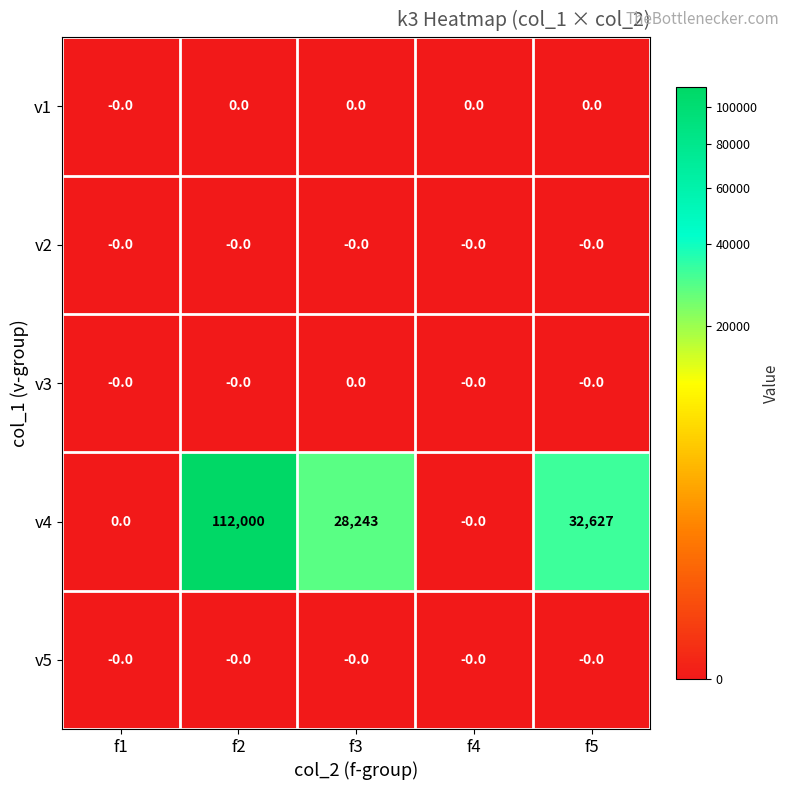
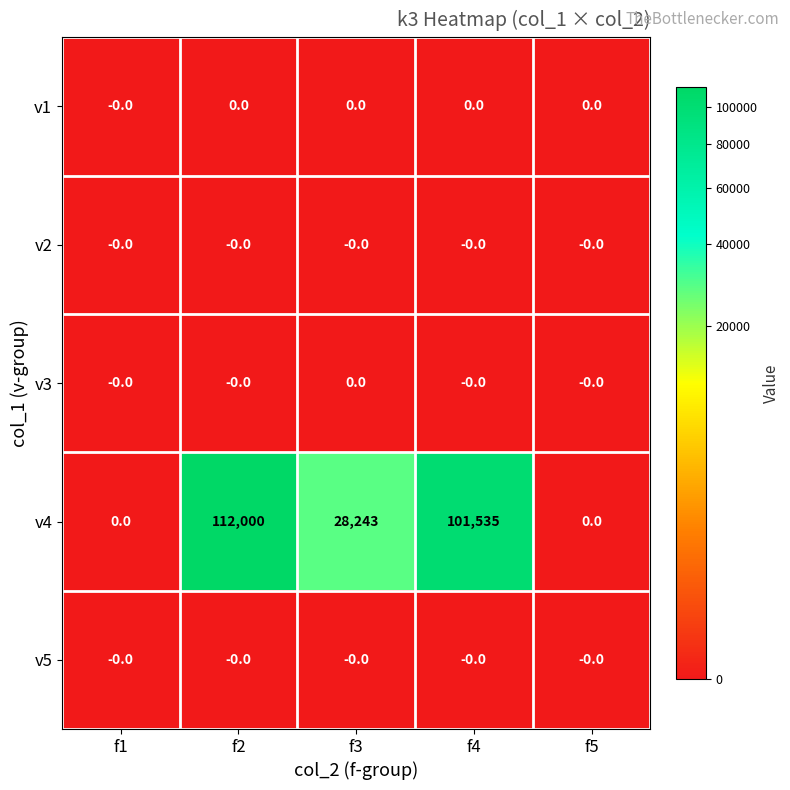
v4, f4: -0.0 -> 101,535
v4, f5: 32,627 -> 0.0
